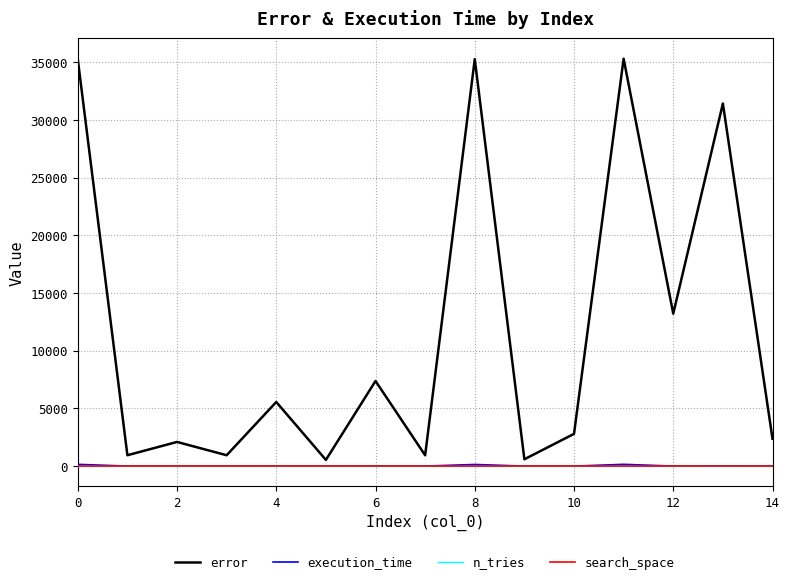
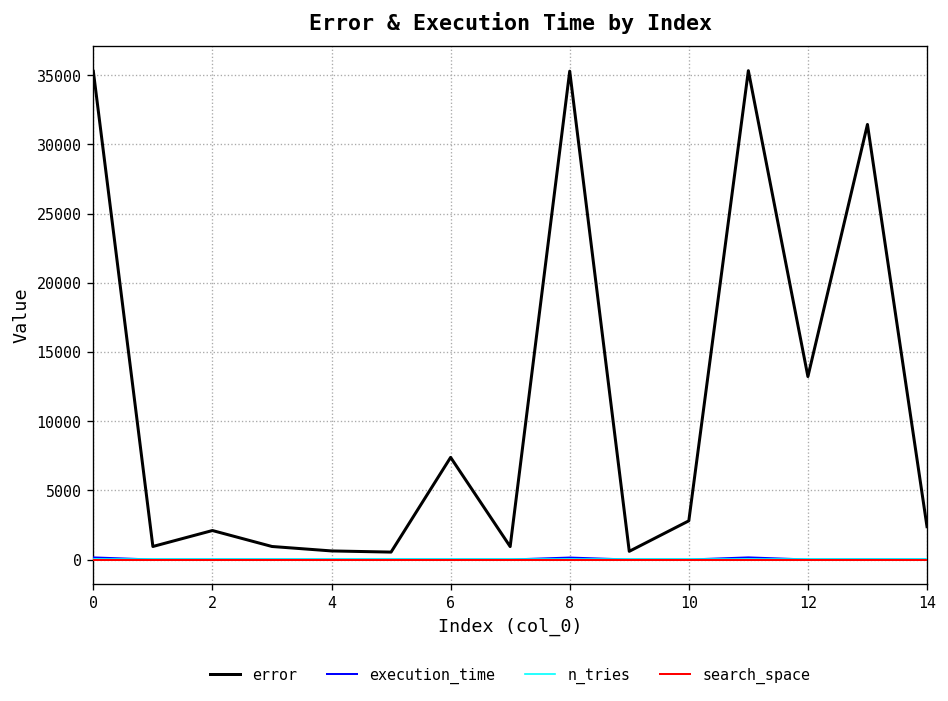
error, 4: 5600 -> 600
